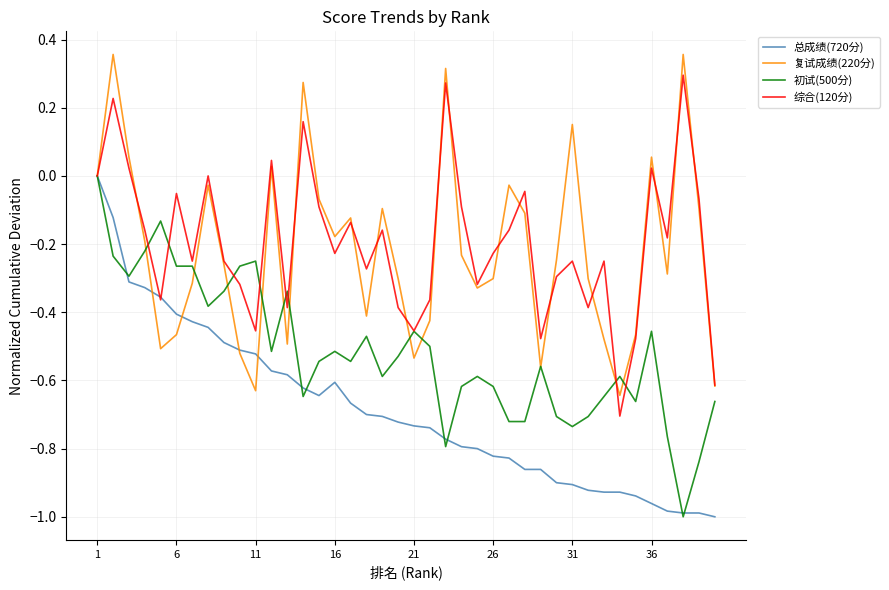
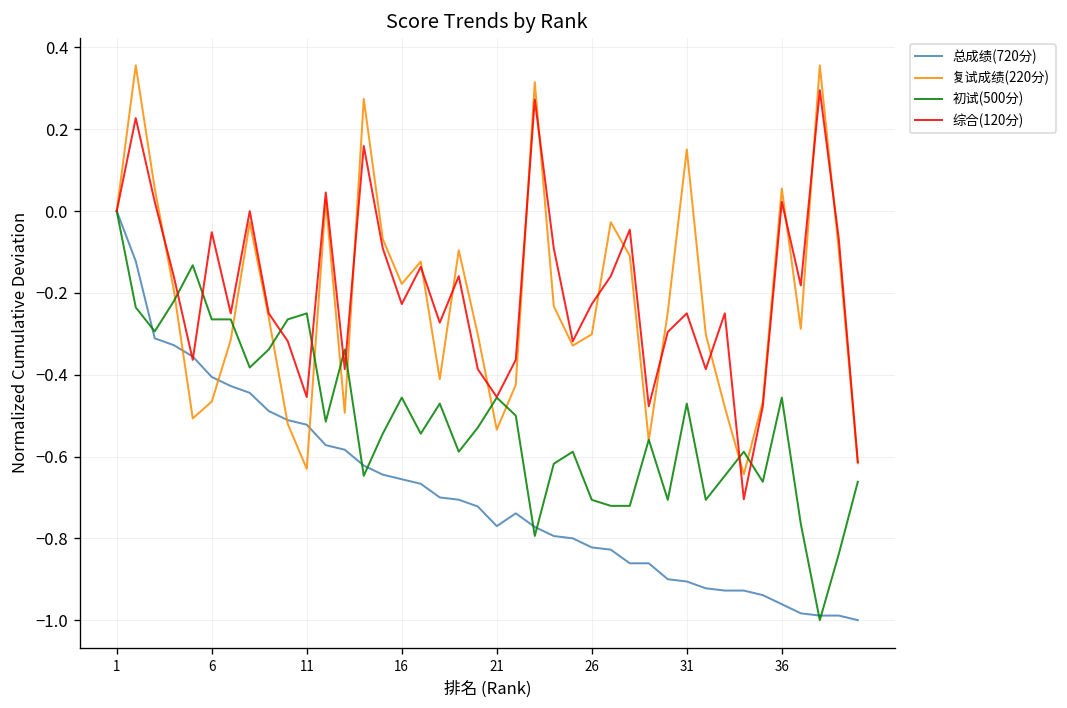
总成绩(720分), 16: -0.61 -> -0.66
初试(500分), 16: -0.51 -> -0.46
总成绩(720分), 21: -0.73 -> -0.77
初试(500分), 26: -0.62 -> -0.71
初试(500分), 31: -0.74 -> -0.47
